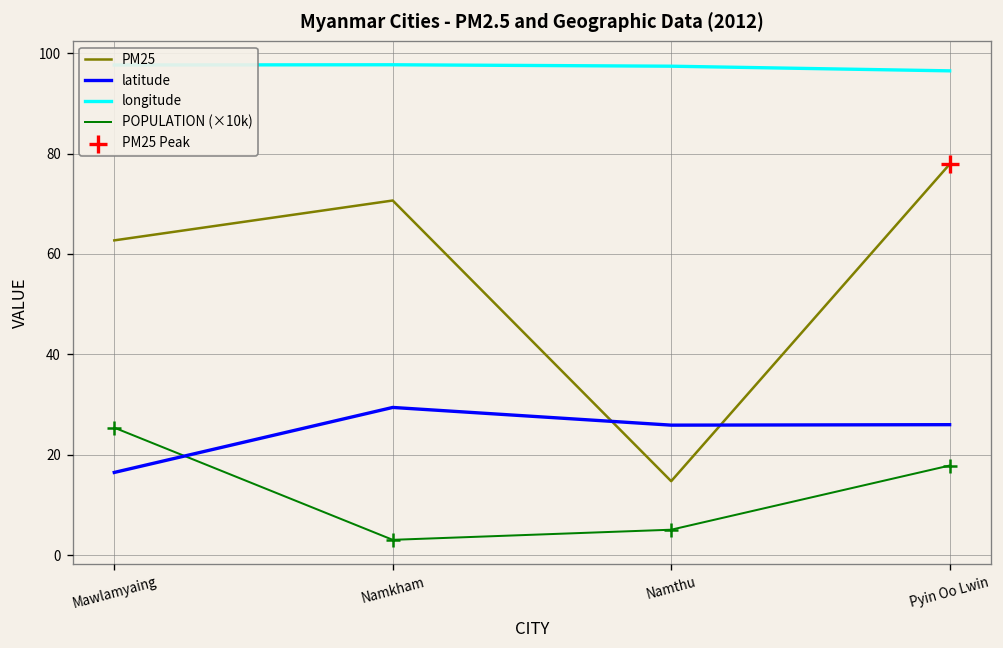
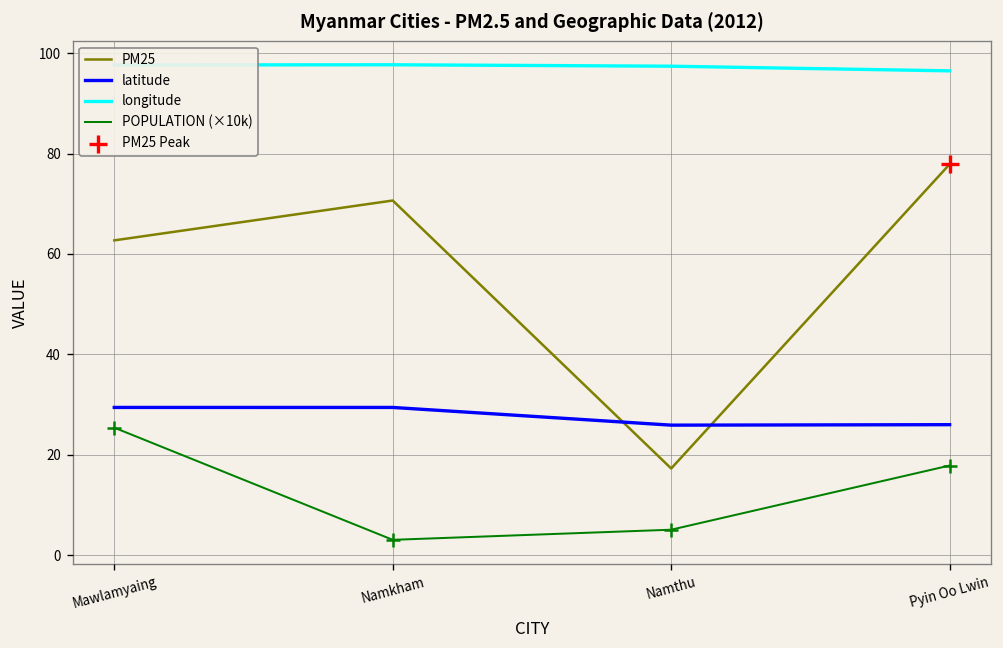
latitude, Mawlamyaing: 16 -> 29
PM25, Namthu: 15 -> 17
